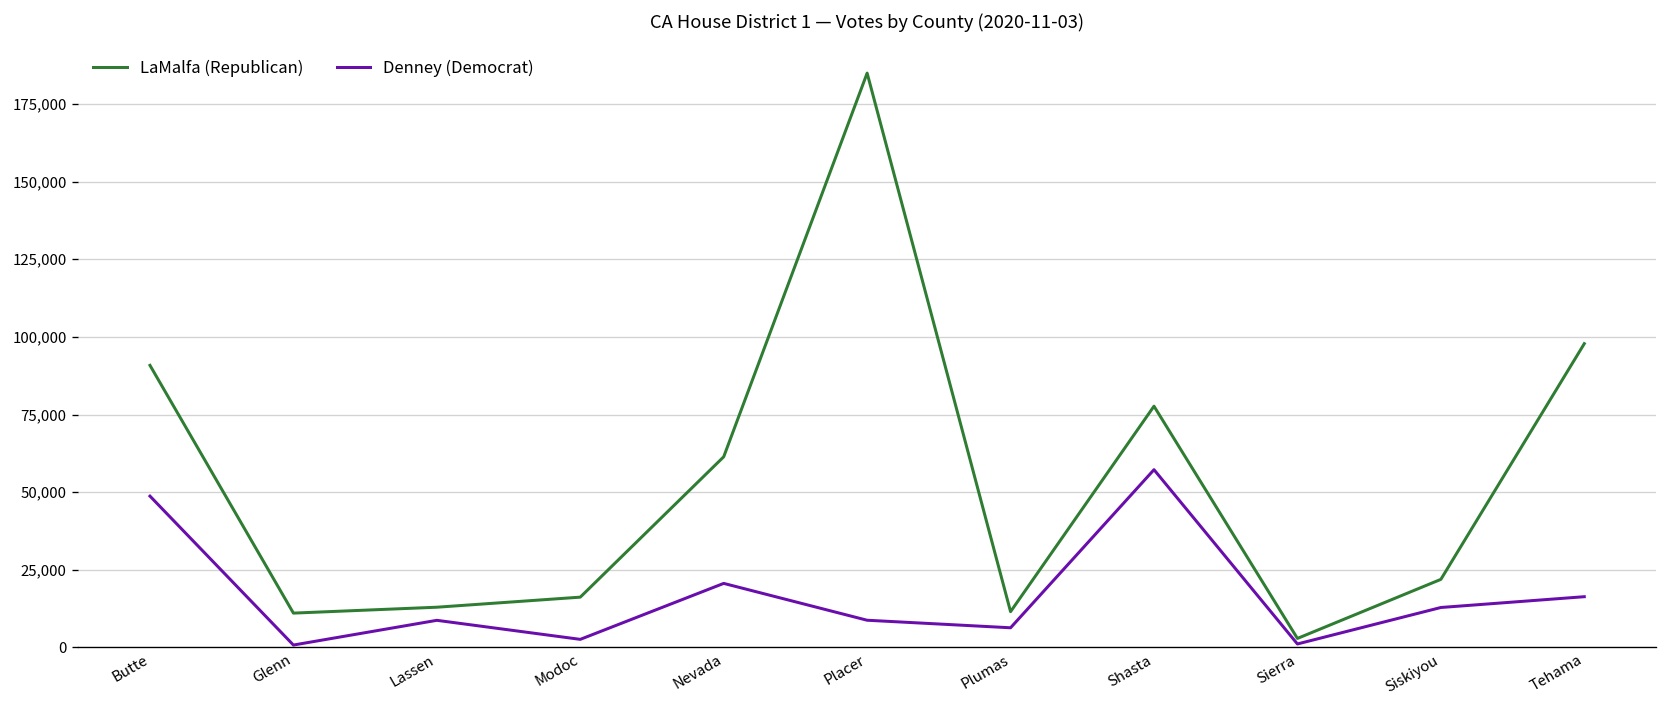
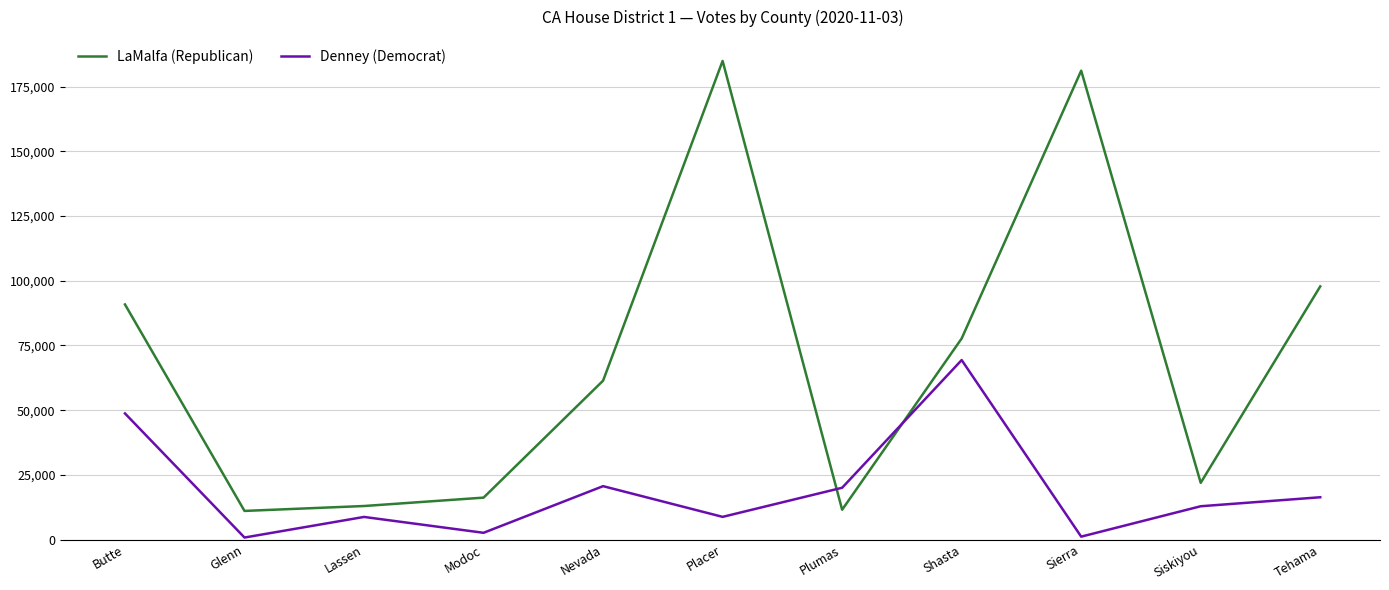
Denney (Democrat), Plumas: 6,000 -> 20,000
Denney (Democrat), Shasta: 57,000 -> 69,000
LaMalfa (Republican), Sierra: 3,000 -> 181,000
